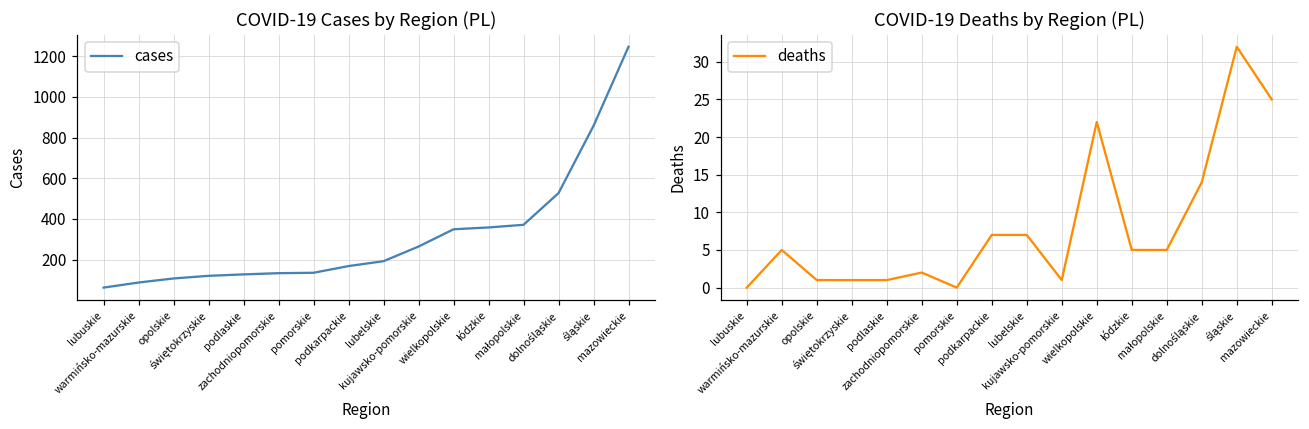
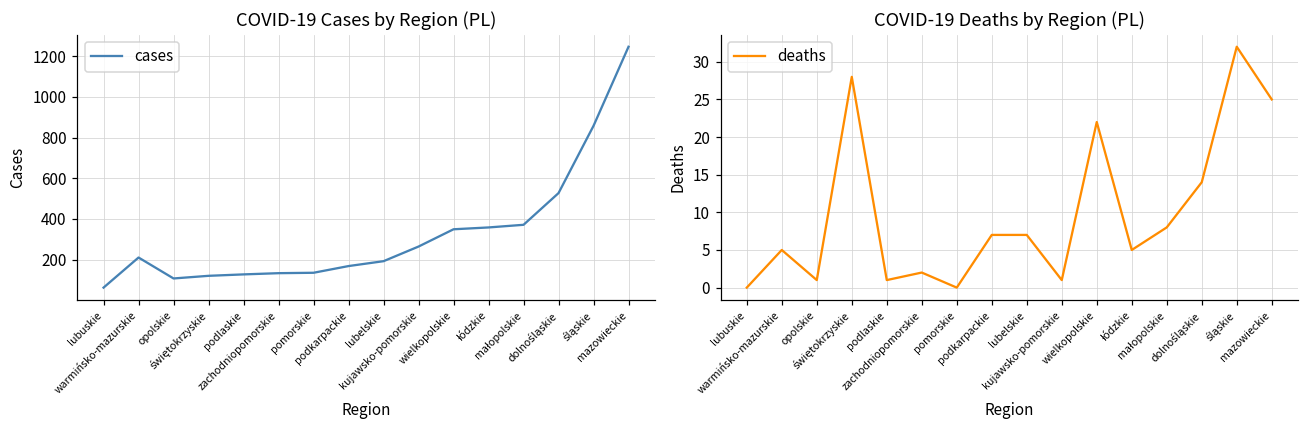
COVID-19 Cases by Region (PL), warmińsko-mazurskie: 90 -> 210
COVID-19 Deaths by Region (PL), świętokrzyskie: 1 -> 28
COVID-19 Deaths by Region (PL), małopolskie: 5 -> 8
